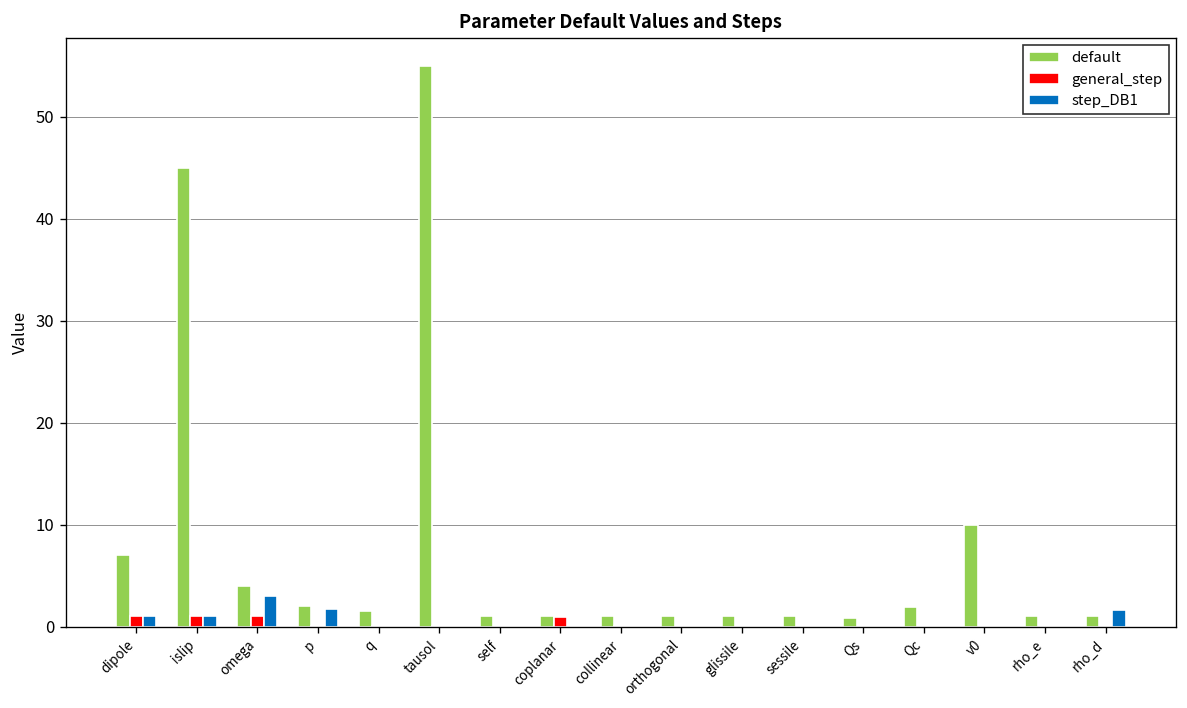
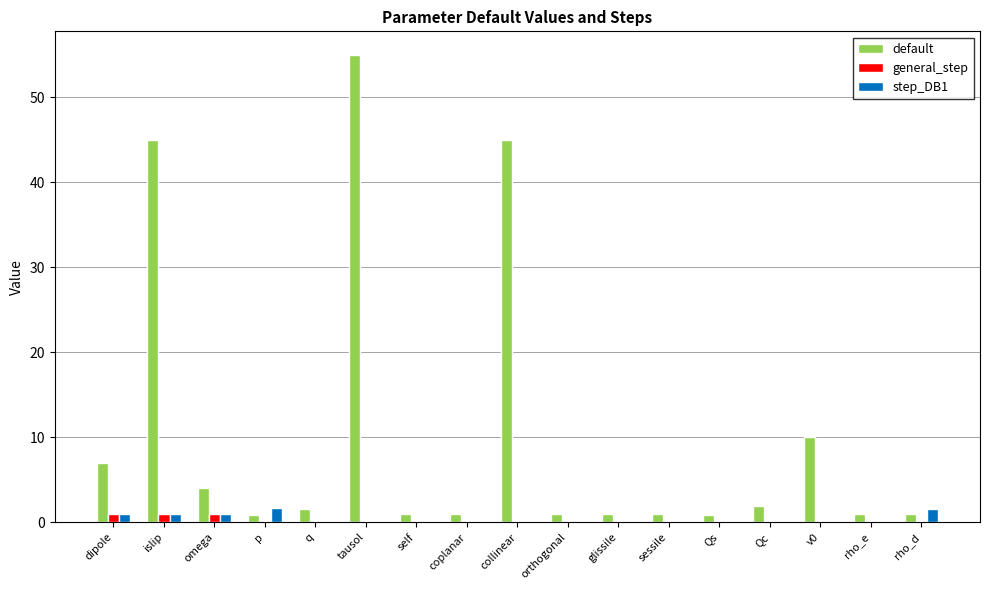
step_DB1, omega: 3 -> 1
default, p: 2 -> 1
general_step, coplanar: 1 -> 0
default, collinear: 1 -> 45
